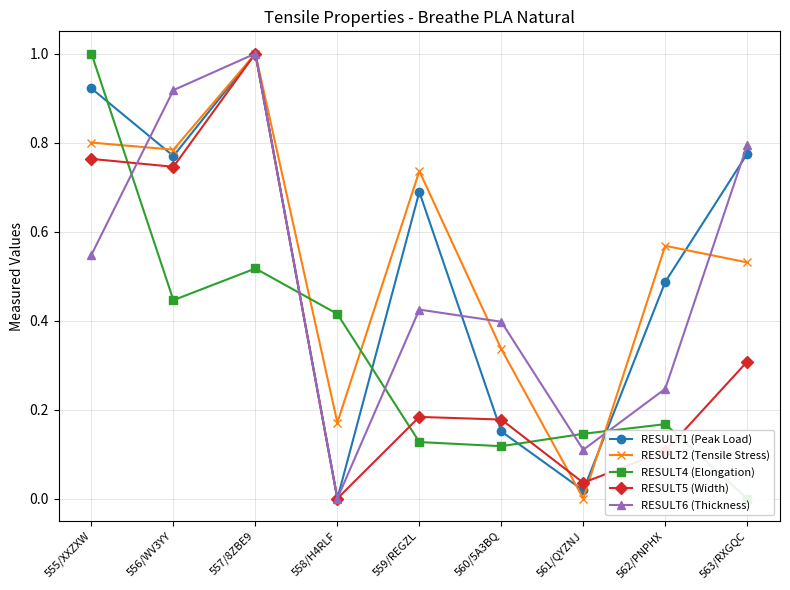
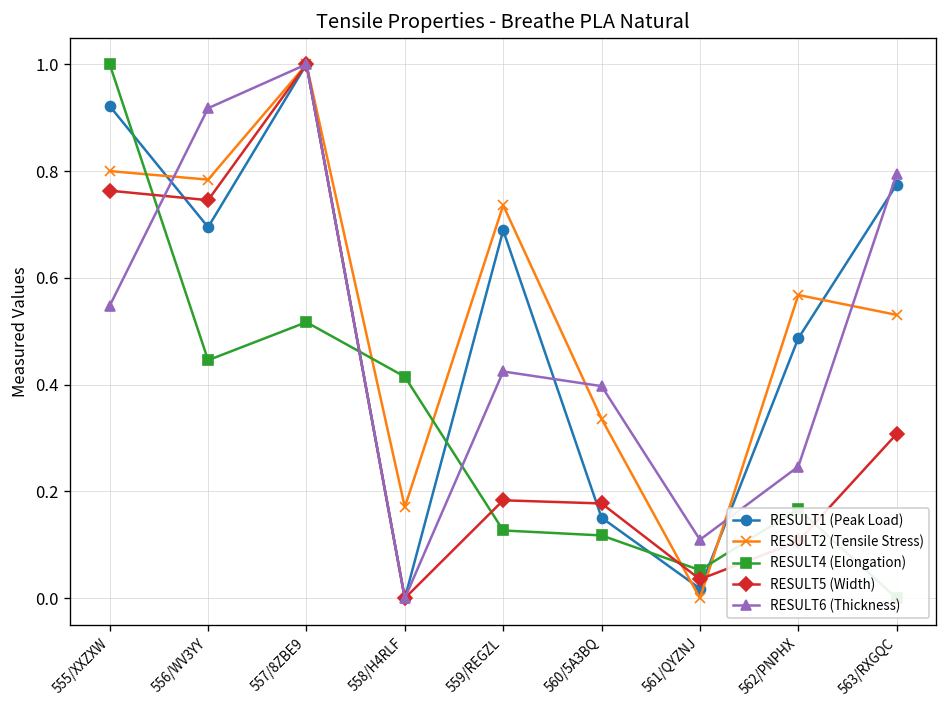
RESULT1 (Peak Load), 556/WV3YY: 0.77 -> 0.69
RESULT4 (Elongation), 561/QYZNJ: 0.15 -> 0.05
